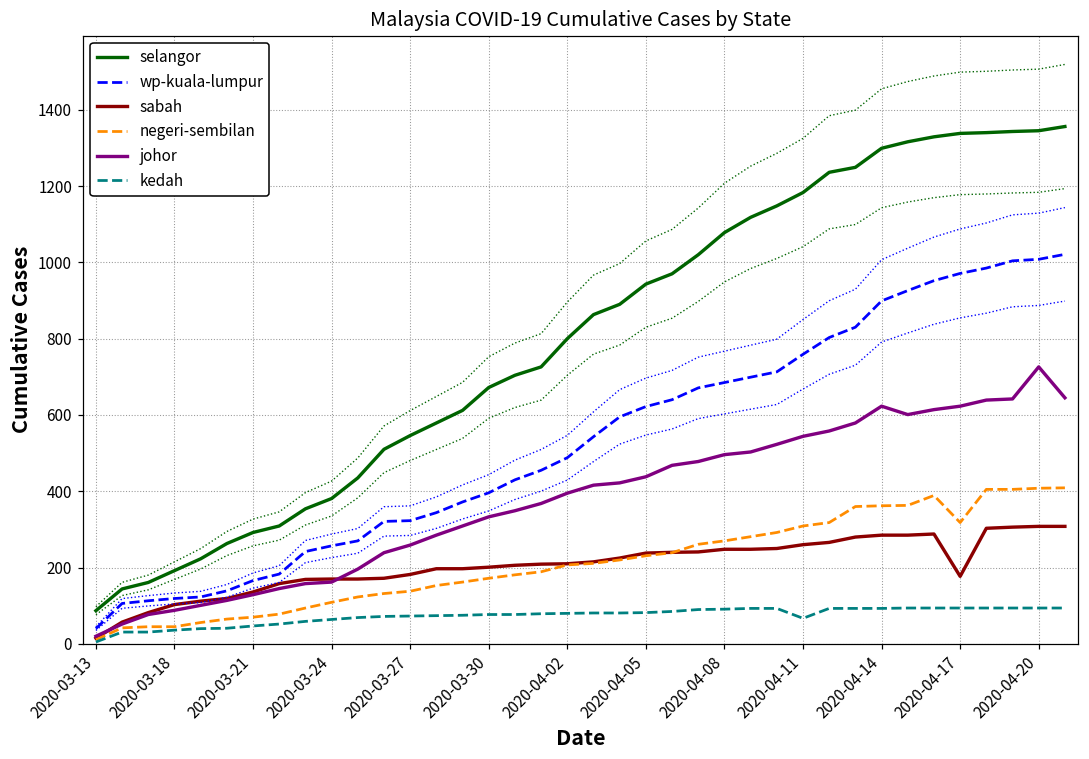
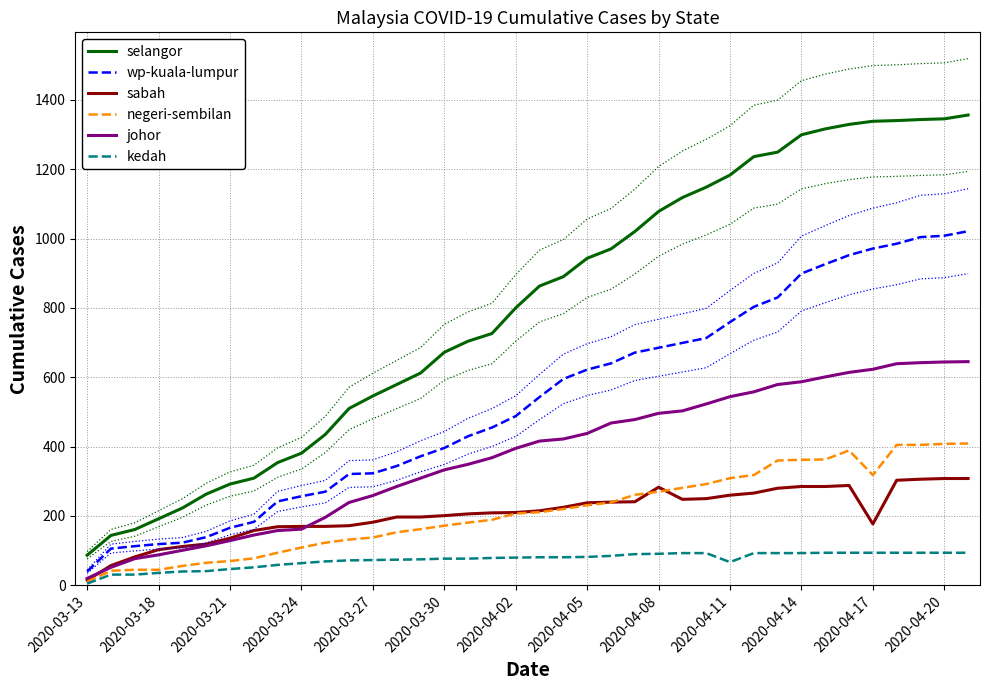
sabah, 2020-04-08: 250 -> 280
johor, 2020-04-14: 620 -> 590
johor, 2020-04-20: 730 -> 640
